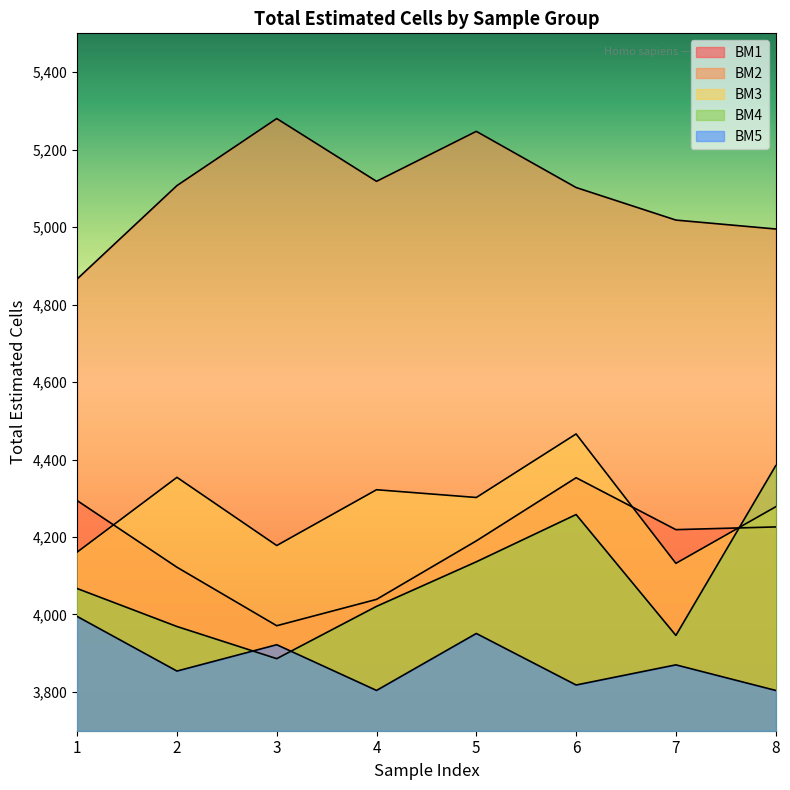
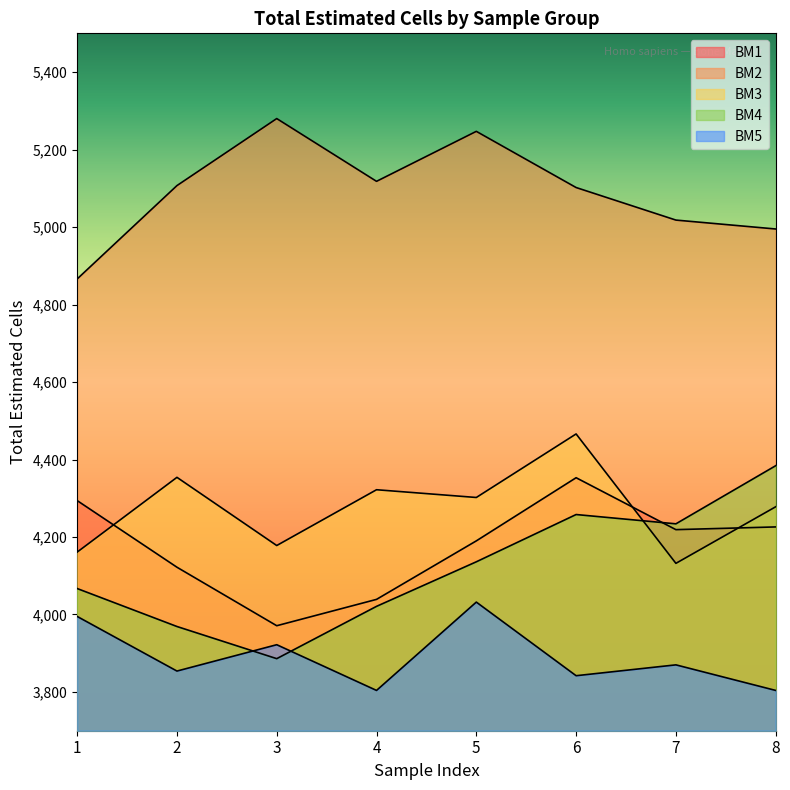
BM5, 5: 3,950 -> 4,030
BM5, 6: 3,820 -> 3,840
BM4, 7: 3,950 -> 4,230
